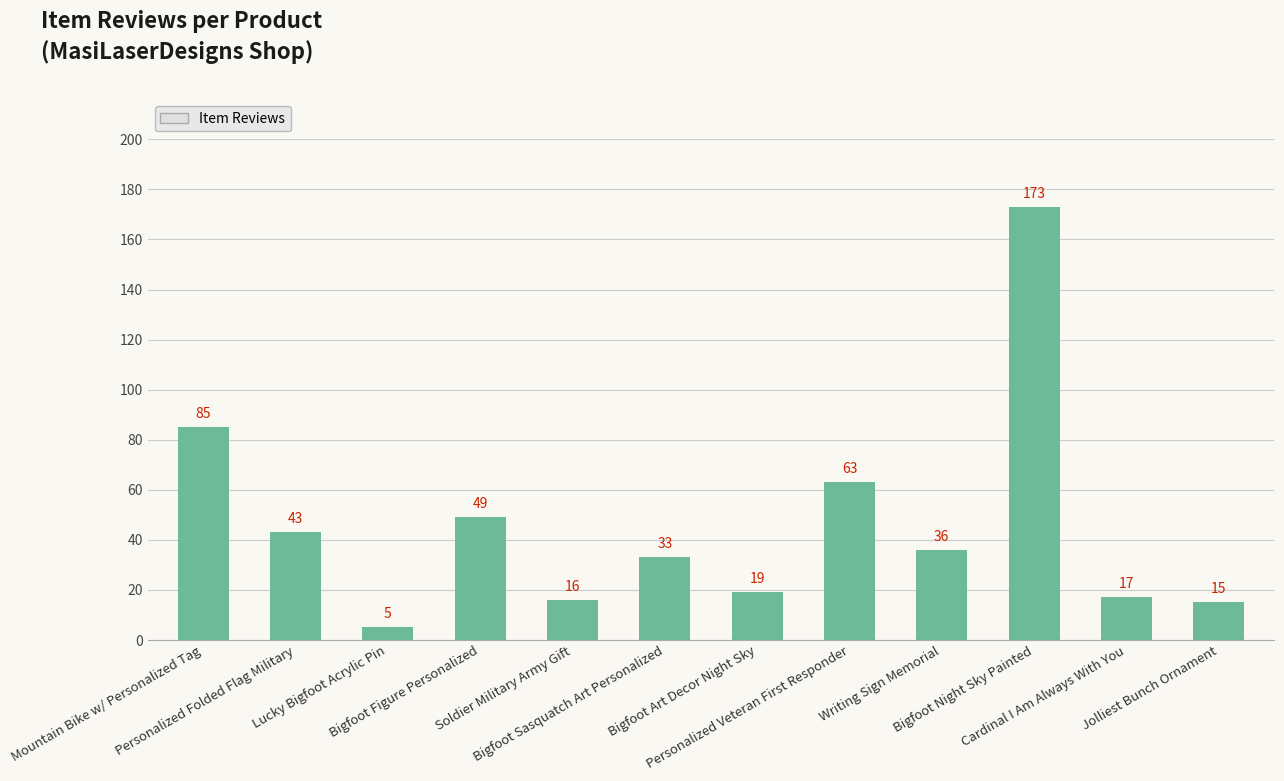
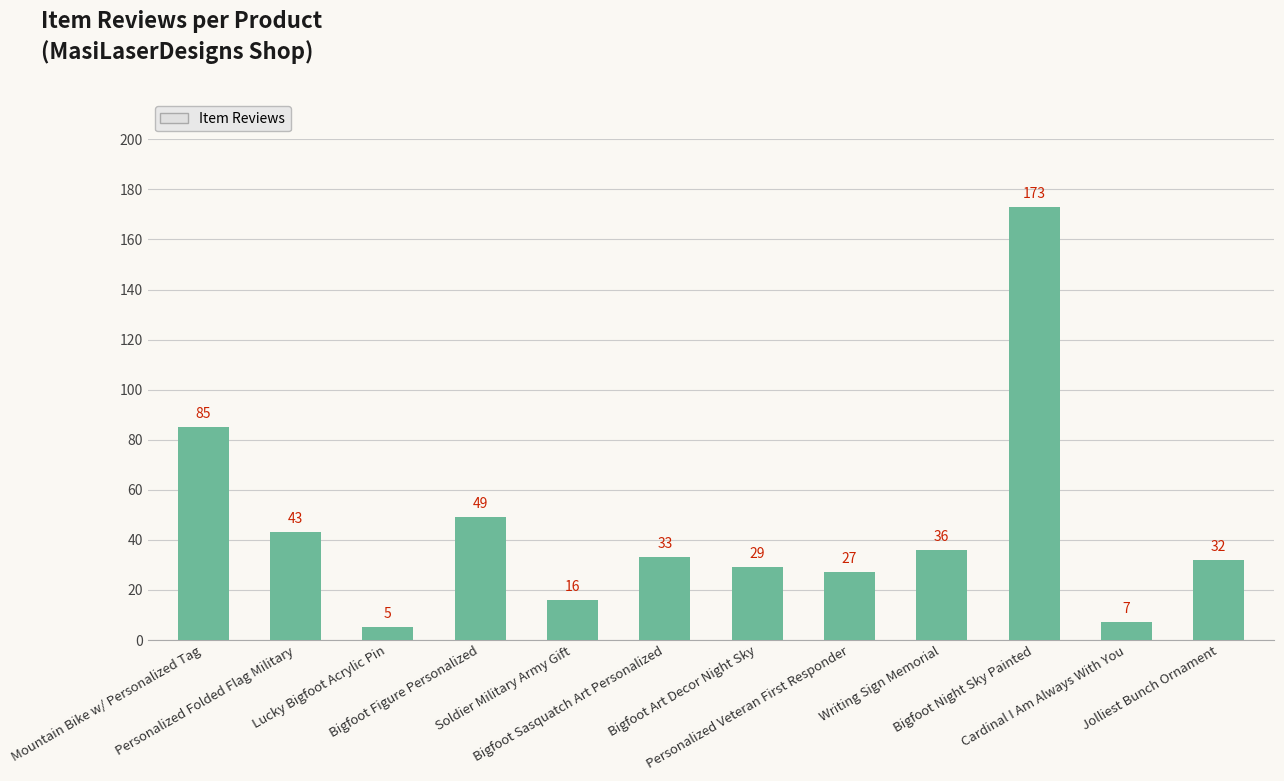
Bigfoot Art Decor Night Sky: 19 -> 29
Personalized Veteran First Responder: 63 -> 27
Cardinal I Am Always With You: 17 -> 7
Jolliest Bunch Ornament: 15 -> 32
